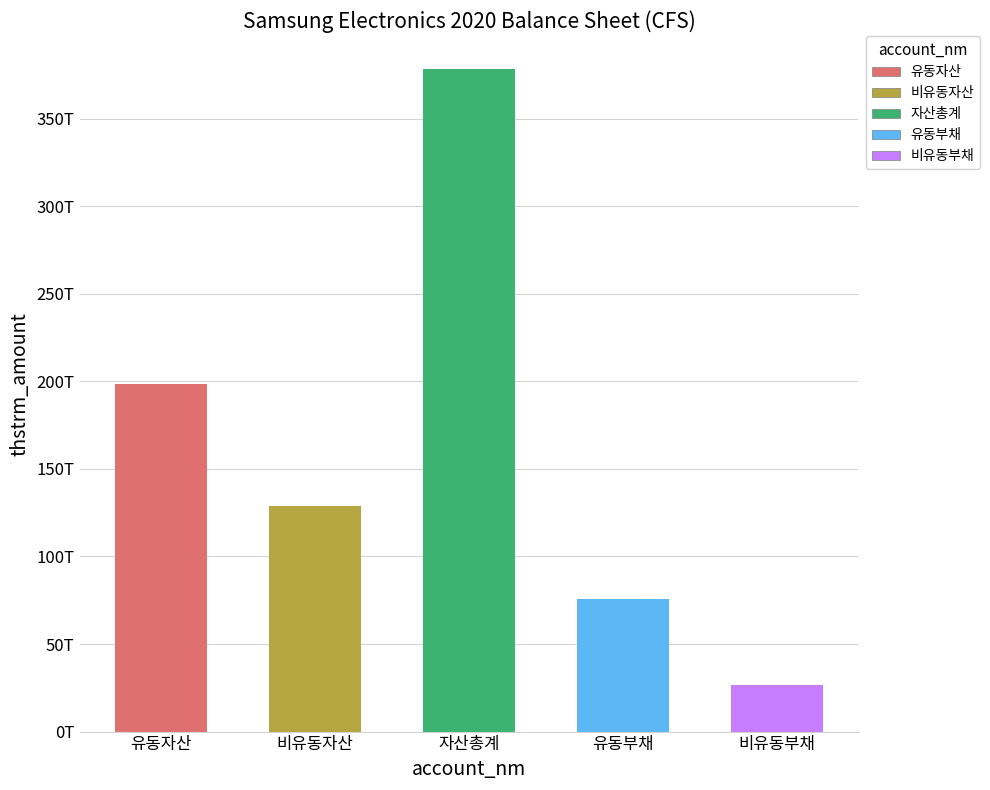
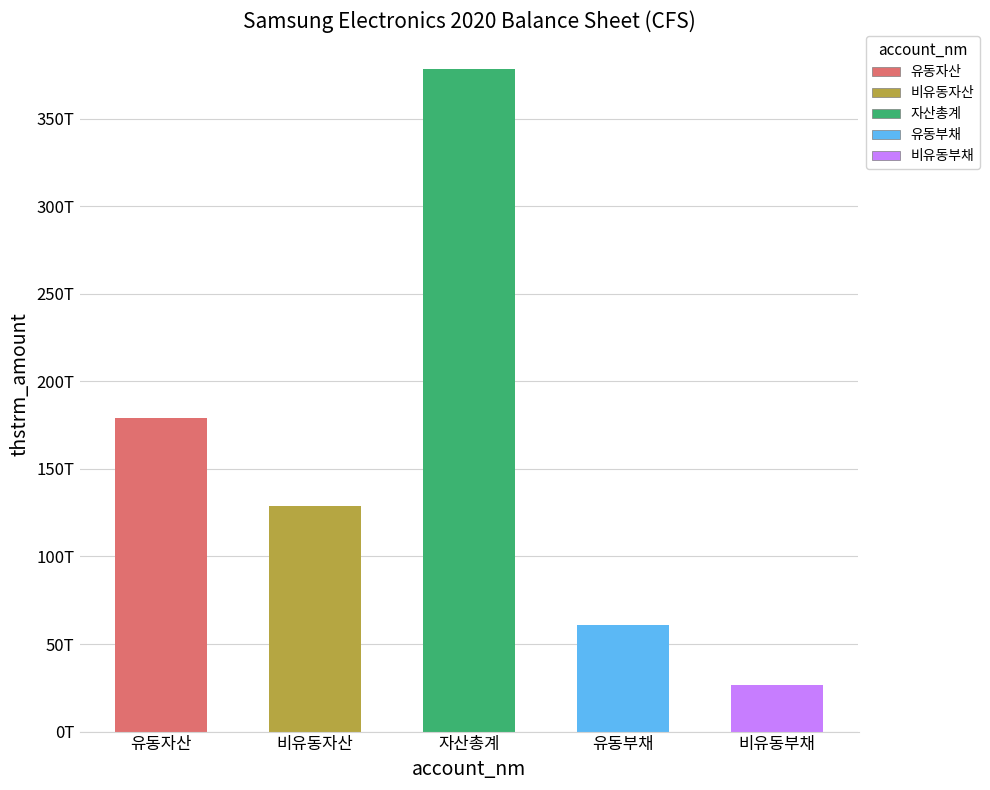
유동자산: 198T -> 179T
유동부채: 76T -> 61T
